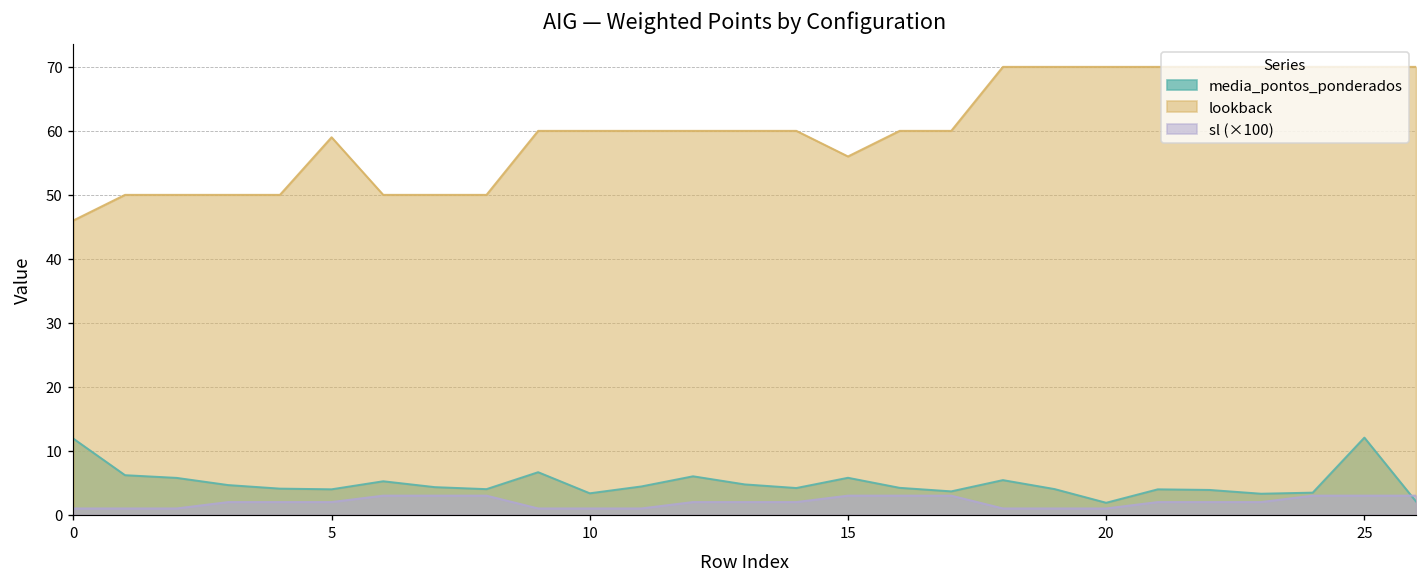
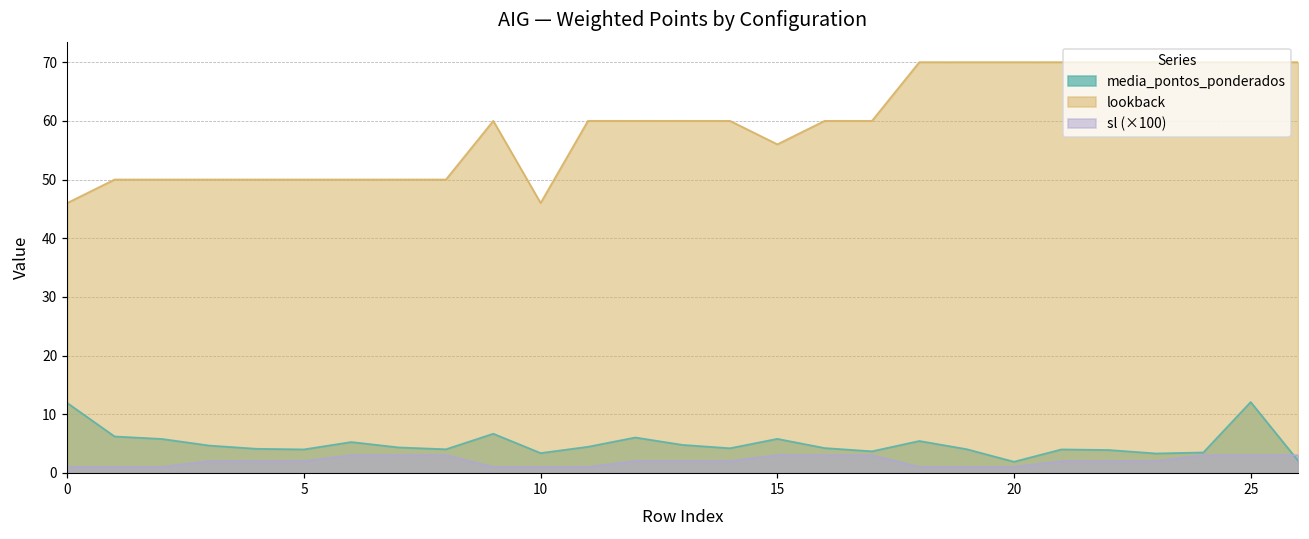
lookback, 5: 59 -> 50
lookback, 10: 60 -> 46
